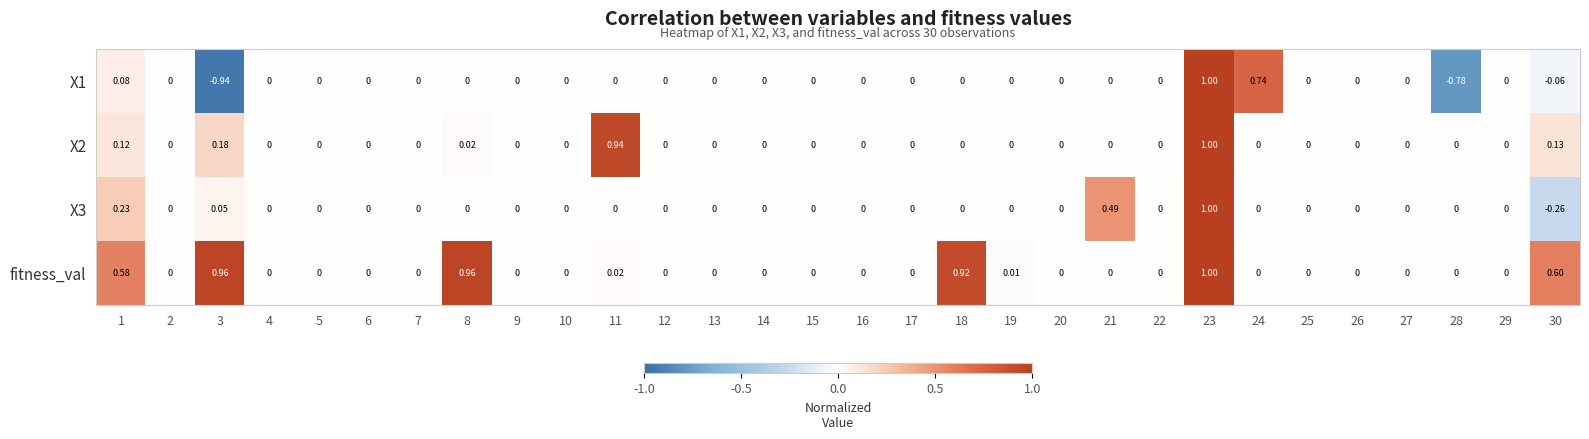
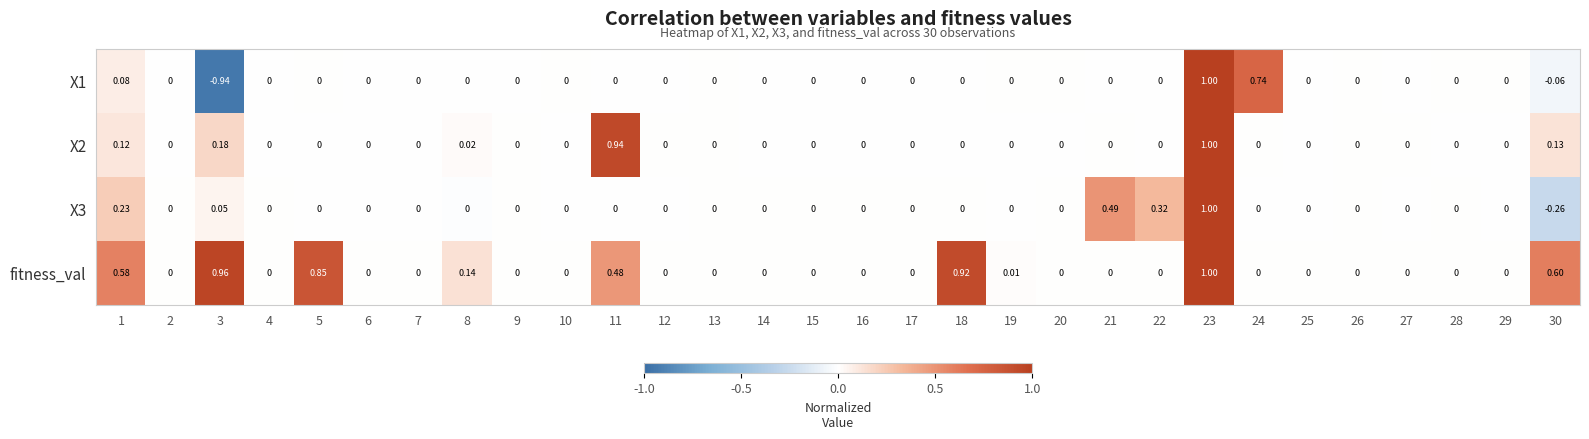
X1, 28: -0.78 -> 0
X3, 22: 0 -> 0.32
fitness_val, 5: 0 -> 0.85
fitness_val, 8: 0.96 -> 0.14
fitness_val, 11: 0.02 -> 0.48
